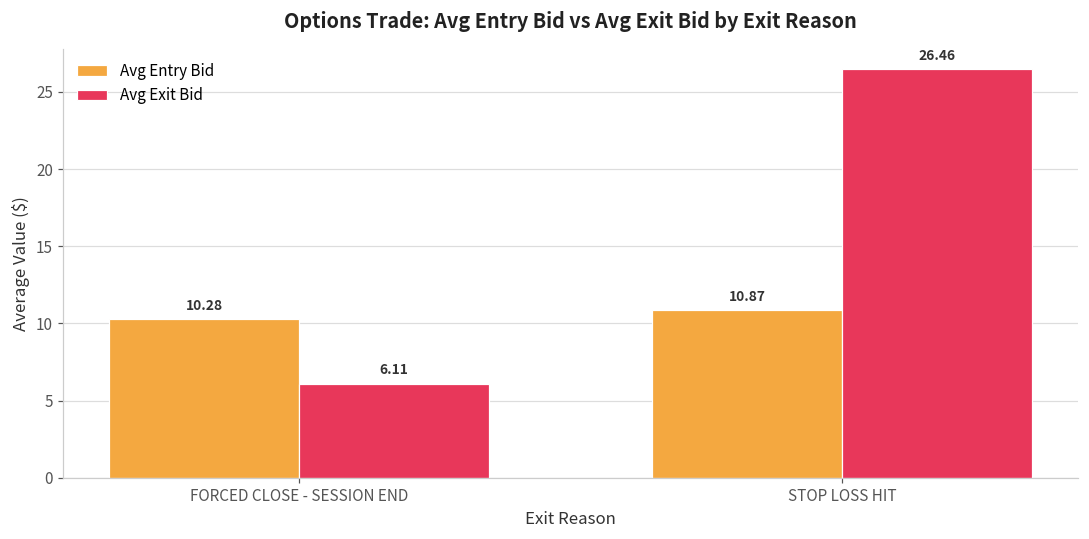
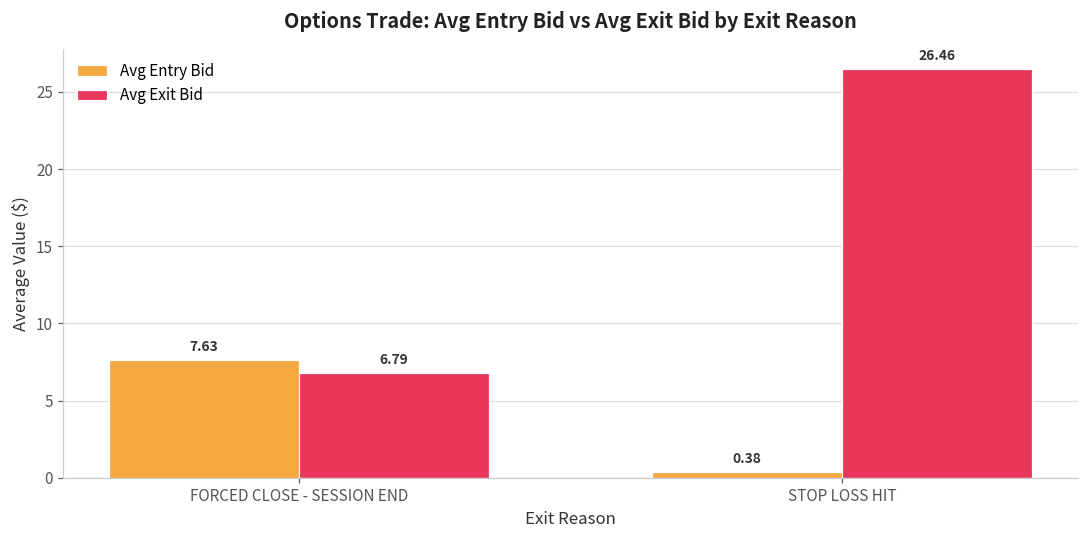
Avg Entry Bid, FORCED CLOSE - SESSION END: 10.28 -> 7.63
Avg Exit Bid, FORCED CLOSE - SESSION END: 6.11 -> 6.79
Avg Entry Bid, STOP LOSS HIT: 10.87 -> 0.38
